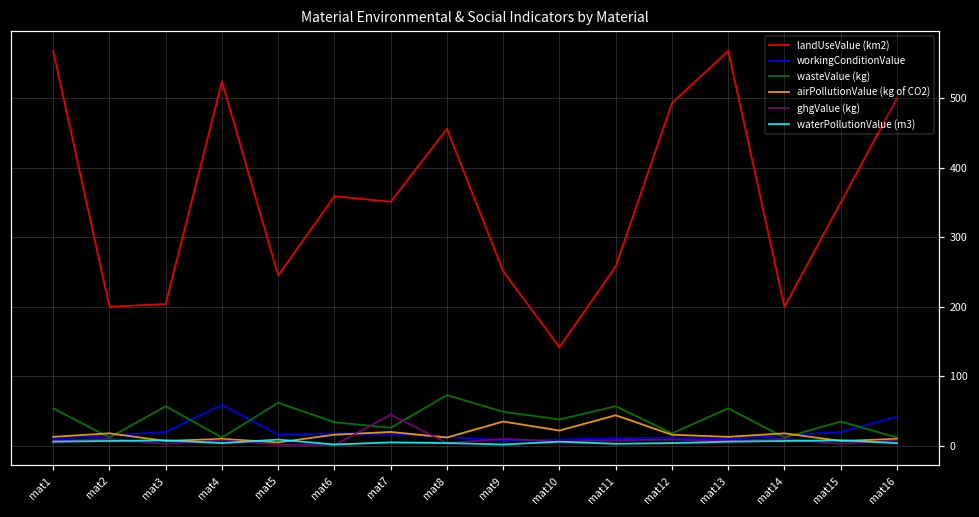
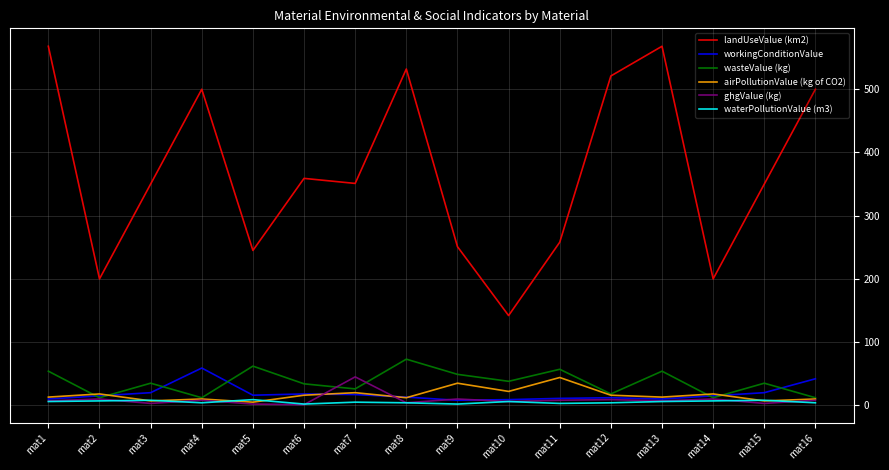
landUseValue (km2), mat3: 200 -> 350
wasteValue (kg), mat3: 60 -> 40
landUseValue (km2), mat4: 520 -> 500
landUseValue (km2), mat8: 460 -> 530
landUseValue (km2), mat12: 490 -> 520
